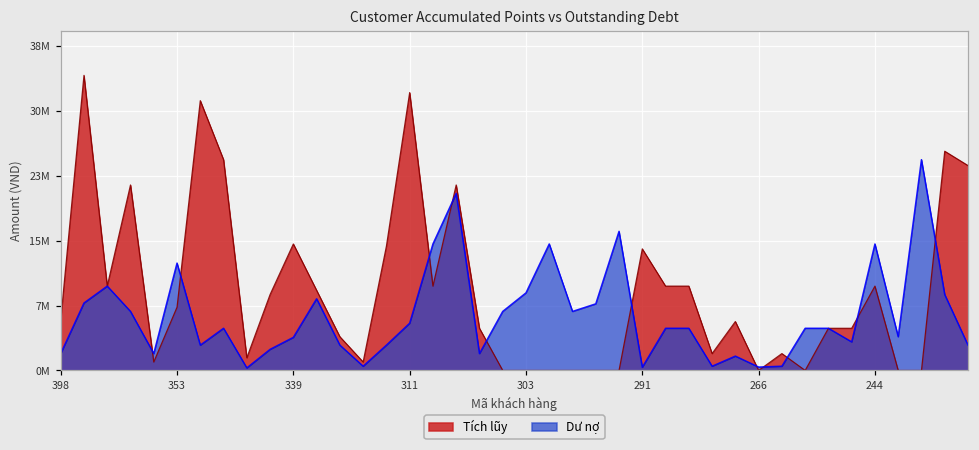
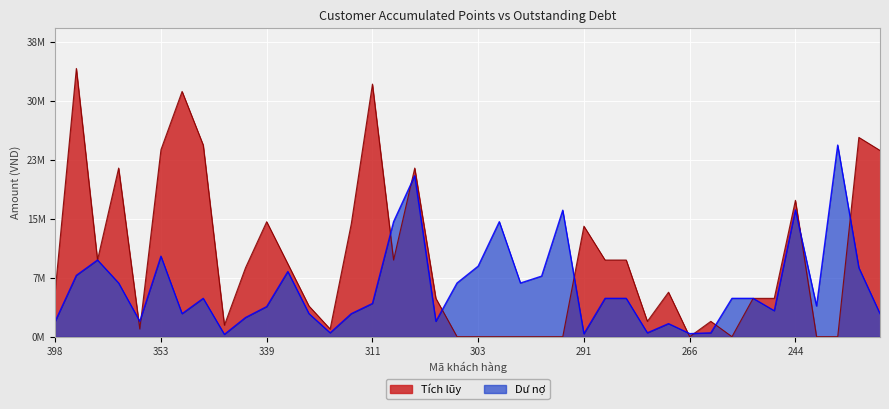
Tích lũy, 353: 8000000 -> 24000000
Dư nợ, 353: 13000000 -> 11000000
Dư nợ, 311: 6000000 -> 4000000
Tích lũy, 244: 10000000 -> 18000000
Dư nợ, 244: 15000000 -> 17000000
